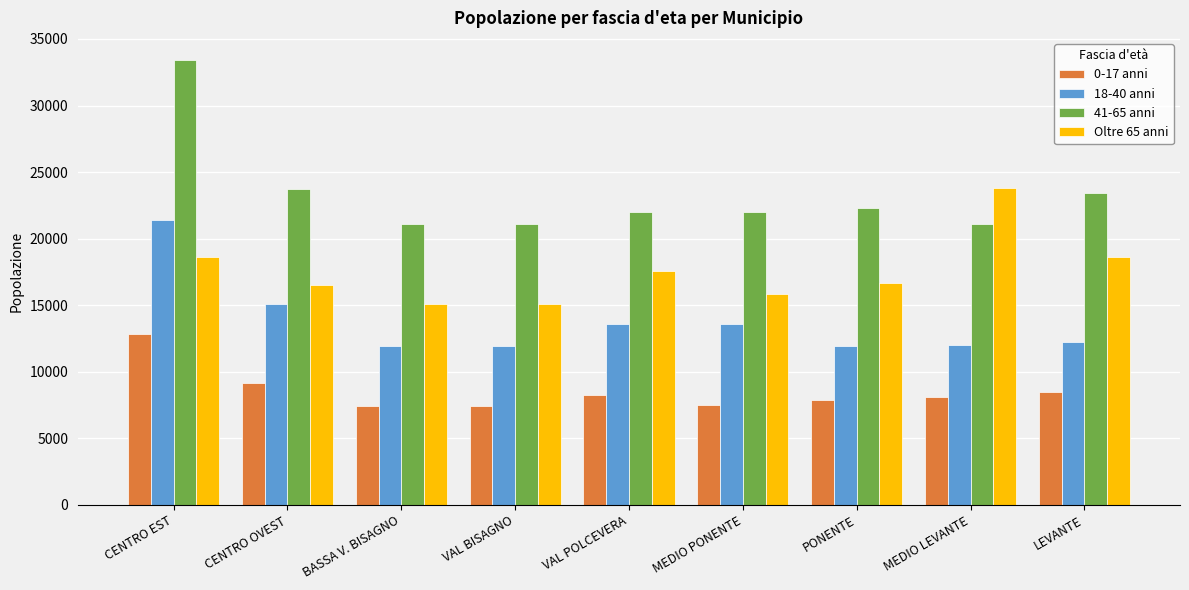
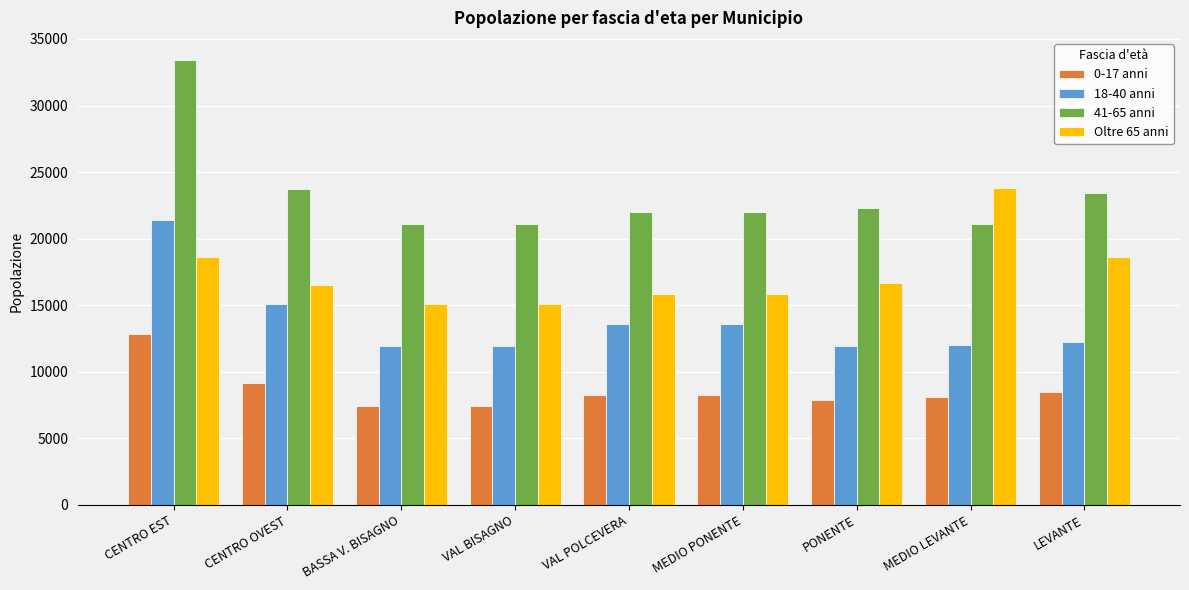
Oltre 65 anni, VAL POLCEVERA: 17600 -> 15900
0-17 anni, MEDIO PONENTE: 7500 -> 8200
